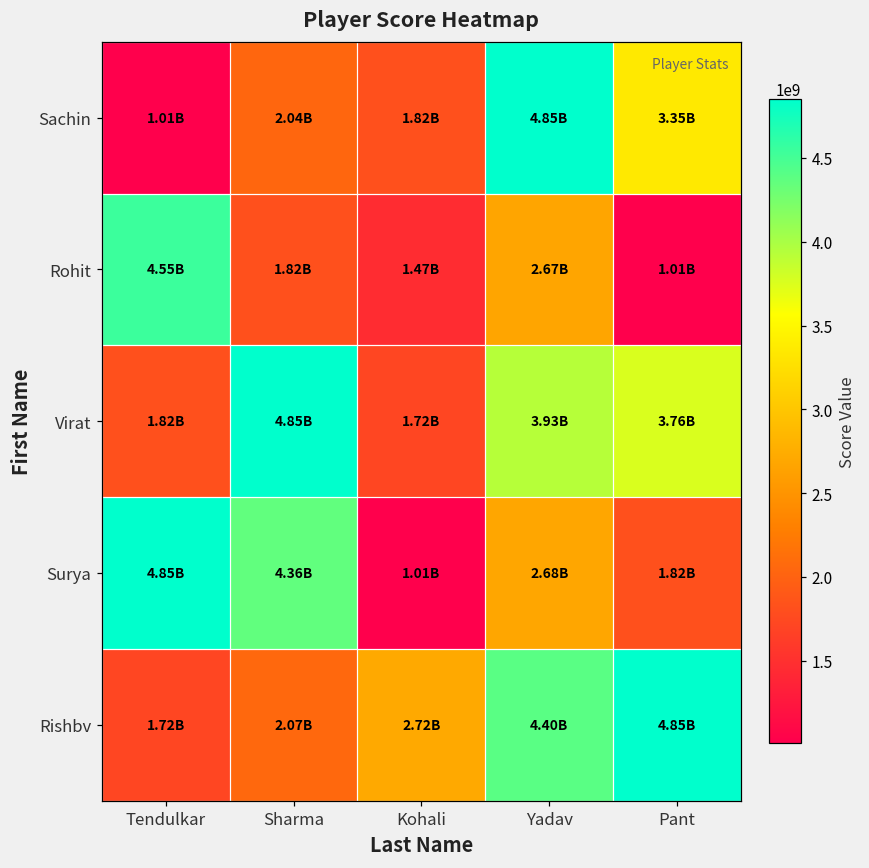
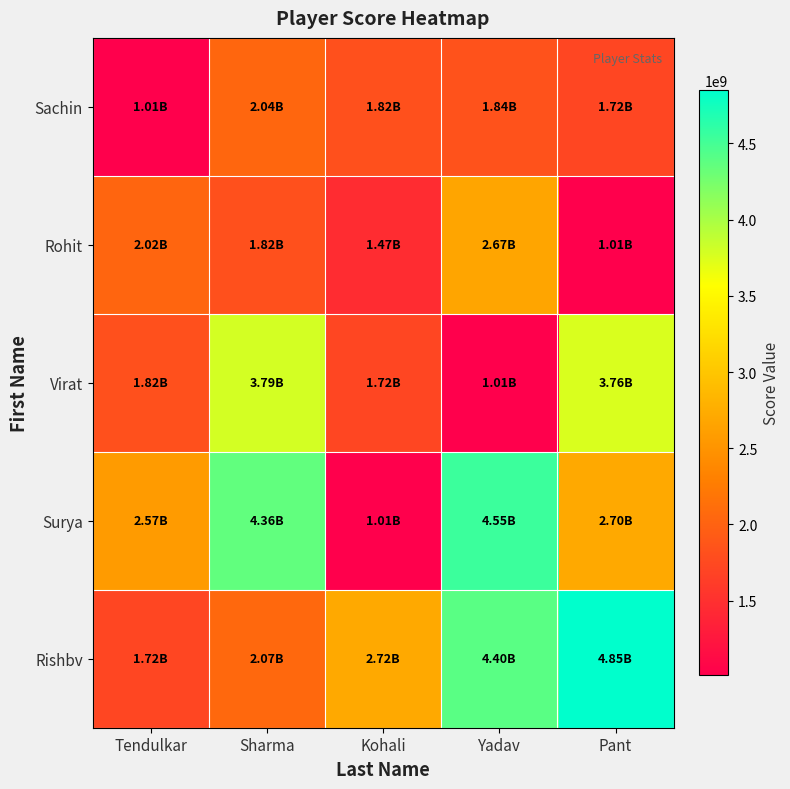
Sachin, Yadav: 4.85B -> 1.84B
Sachin, Pant: 3.35B -> 1.72B
Rohit, Tendulkar: 4.55B -> 2.02B
Virat, Sharma: 4.85B -> 3.79B
Virat, Yadav: 3.93B -> 1.01B
Surya, Tendulkar: 4.85B -> 2.57B
Surya, Yadav: 2.68B -> 4.55B
Surya, Pant: 1.82B -> 2.70B
